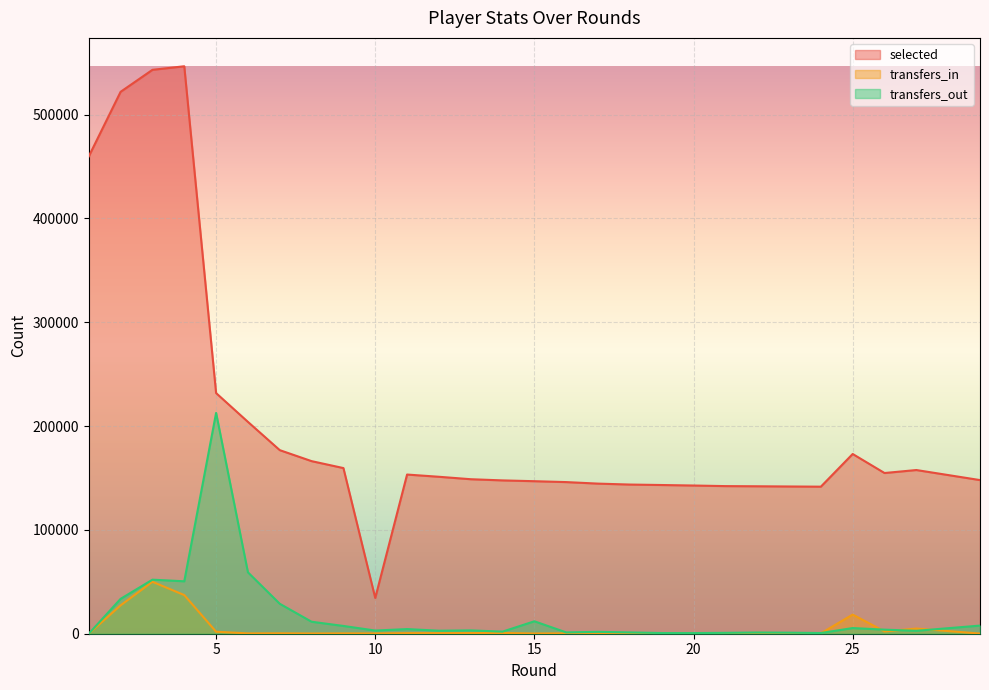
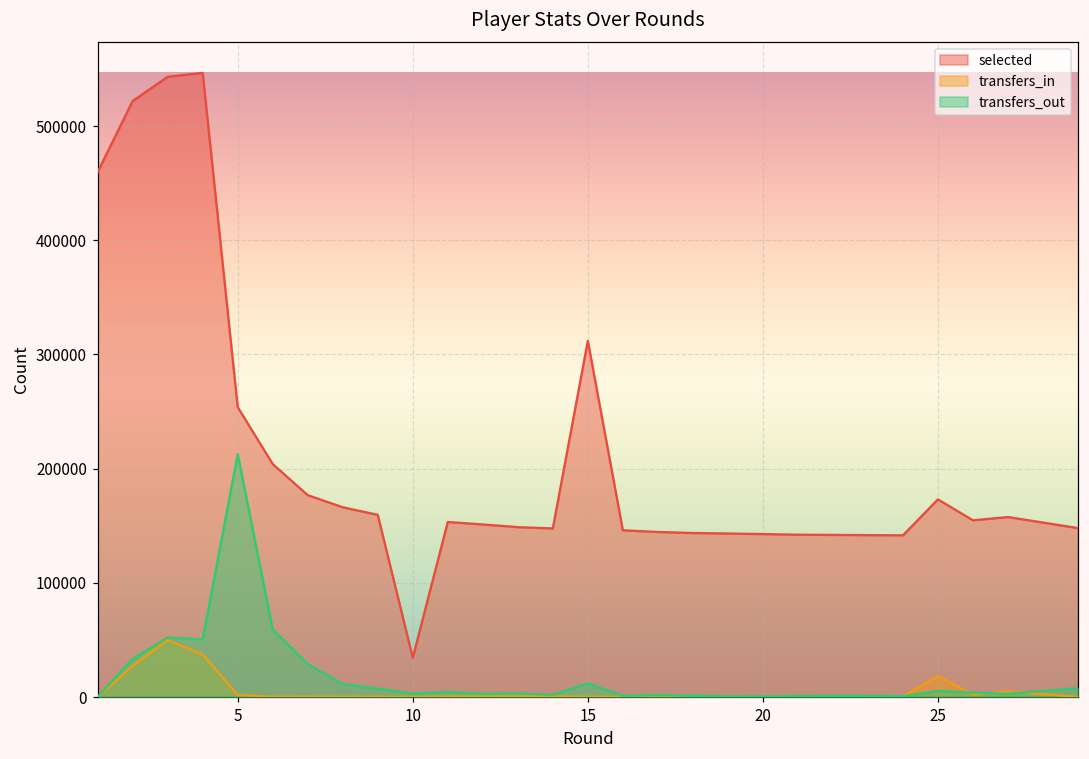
selected, 5: 232000 -> 254000
selected, 15: 147000 -> 312000
